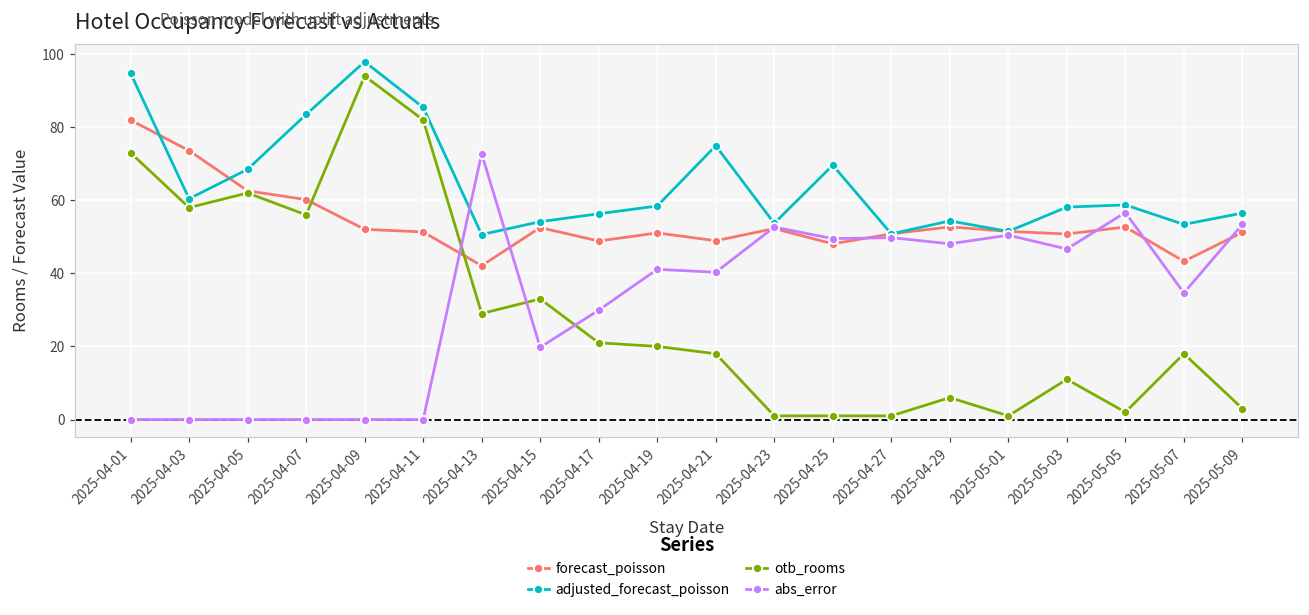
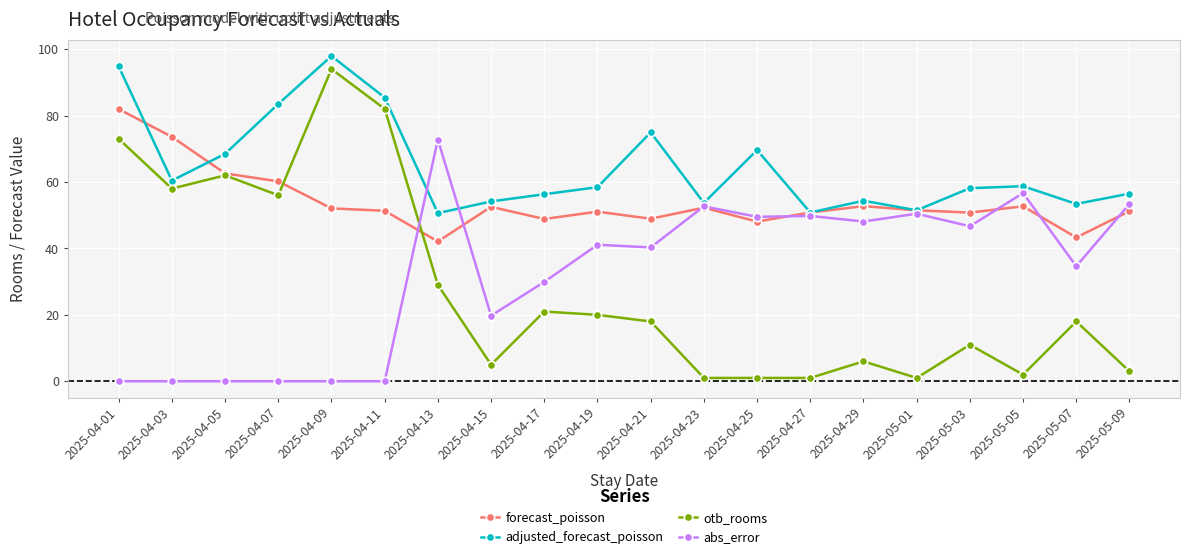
otb_rooms, 2025-04-15: 33 -> 5
